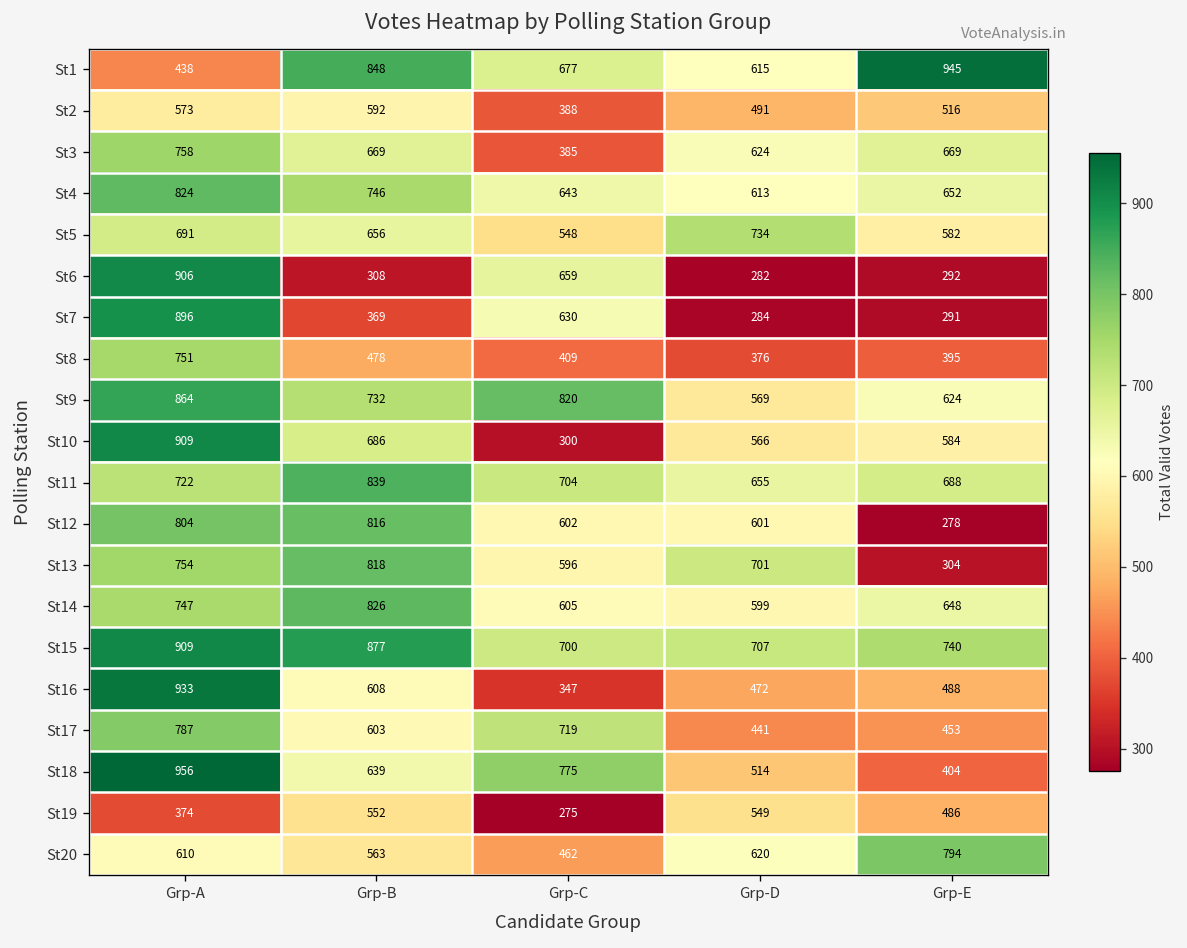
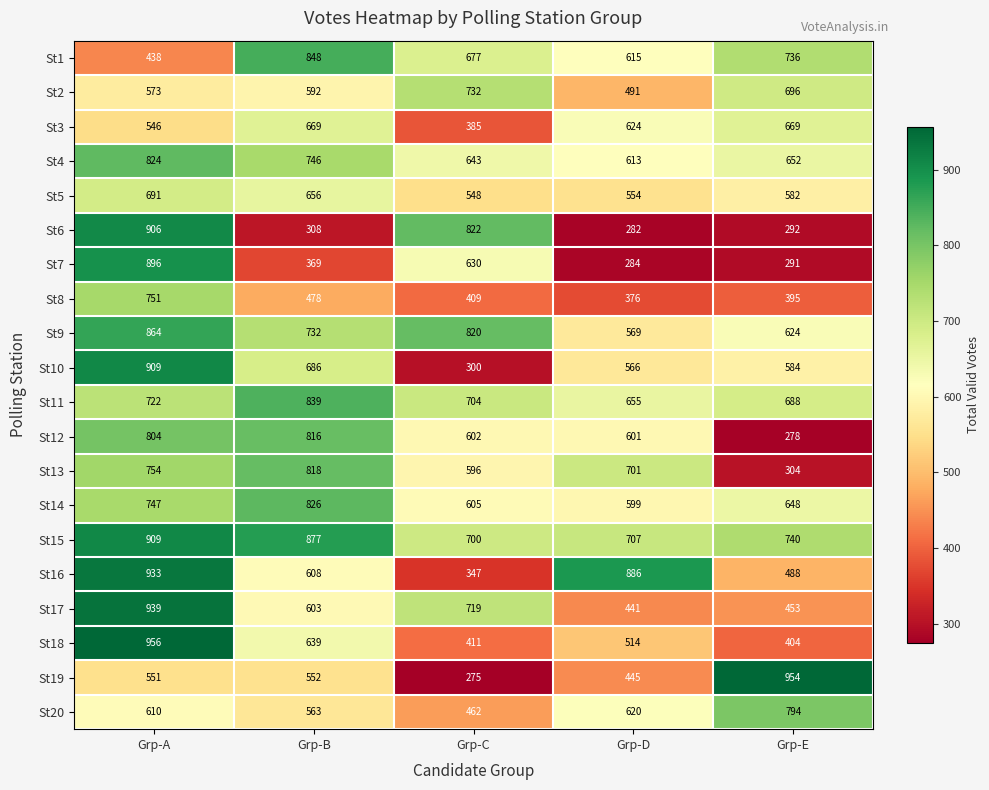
St1, Grp-E: 945 -> 736
St2, Grp-C: 388 -> 732
St2, Grp-E: 516 -> 696
St3, Grp-A: 758 -> 546
St5, Grp-D: 734 -> 554
St6, Grp-C: 659 -> 822
St16, Grp-D: 472 -> 886
St17, Grp-A: 787 -> 939
St18, Grp-C: 775 -> 411
St19, Grp-A: 374 -> 551
St19, Grp-D: 549 -> 445
St19, Grp-E: 486 -> 954
